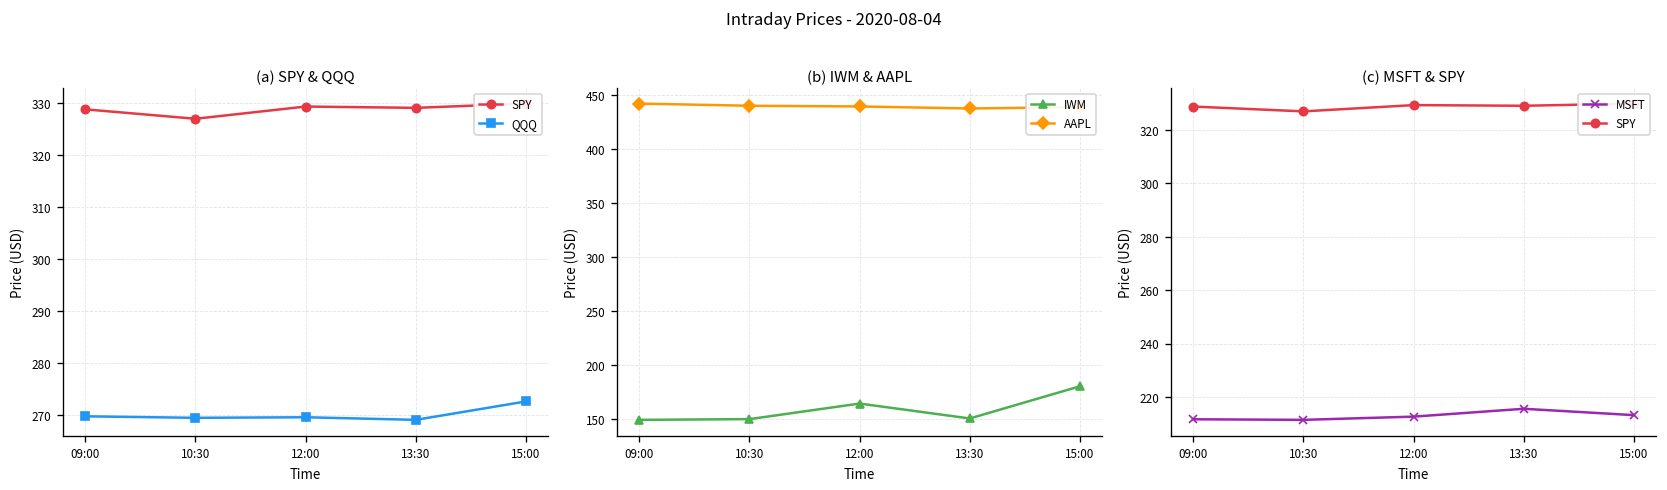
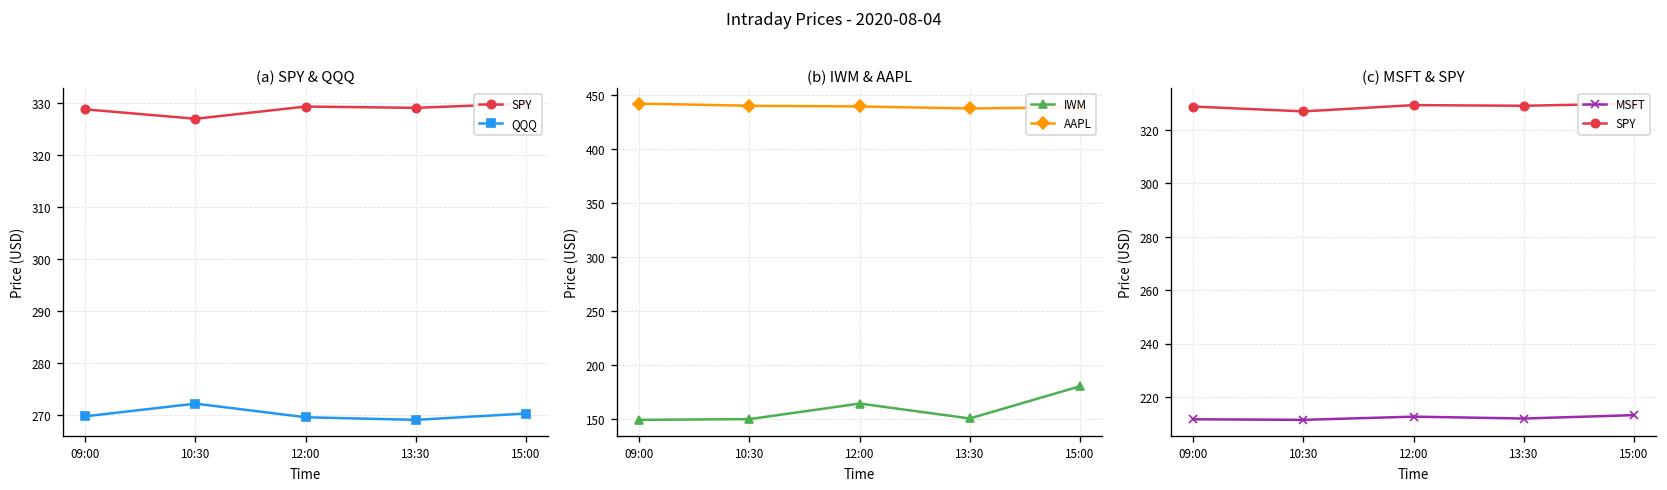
(a) SPY & QQQ, QQQ, 10:30: 269 -> 272
(a) SPY & QQQ, QQQ, 15:00: 273 -> 270
(c) MSFT & SPY, MSFT, 13:30: 216 -> 212
